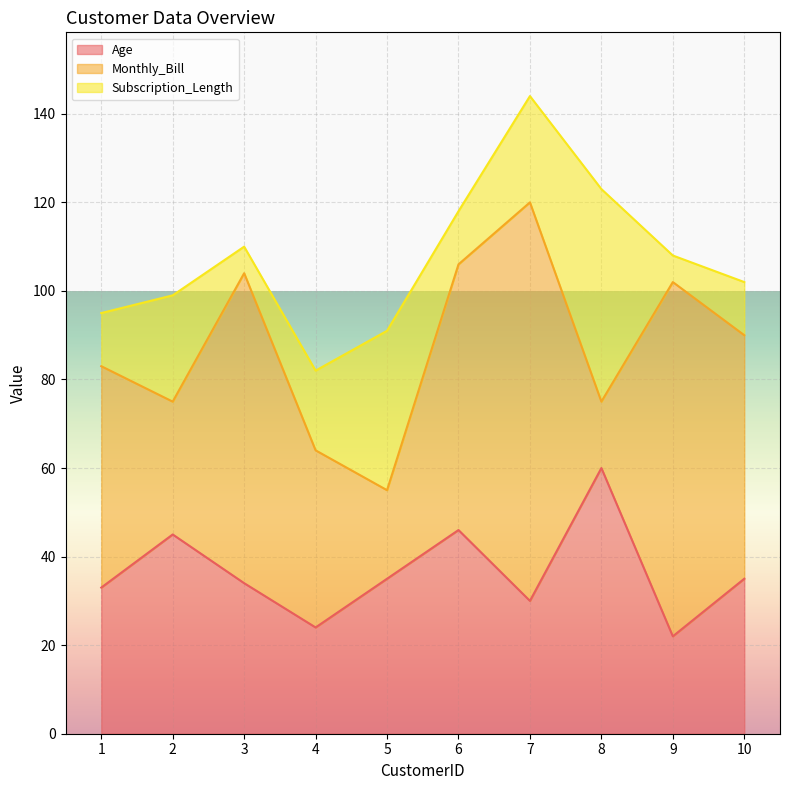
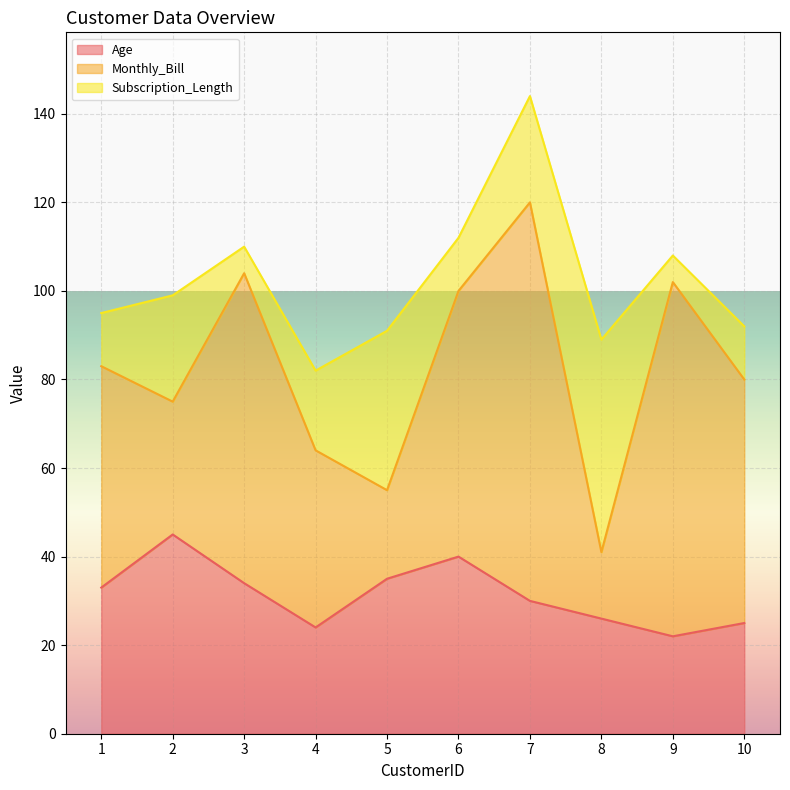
Age, 6: 46 -> 40
Age, 8: 60 -> 26
Age, 10: 35 -> 25
